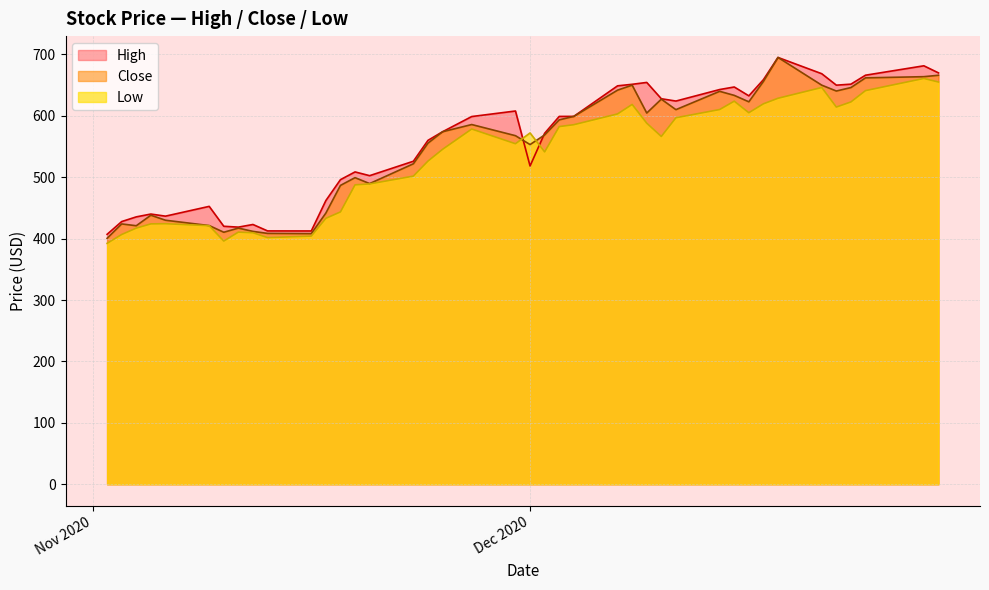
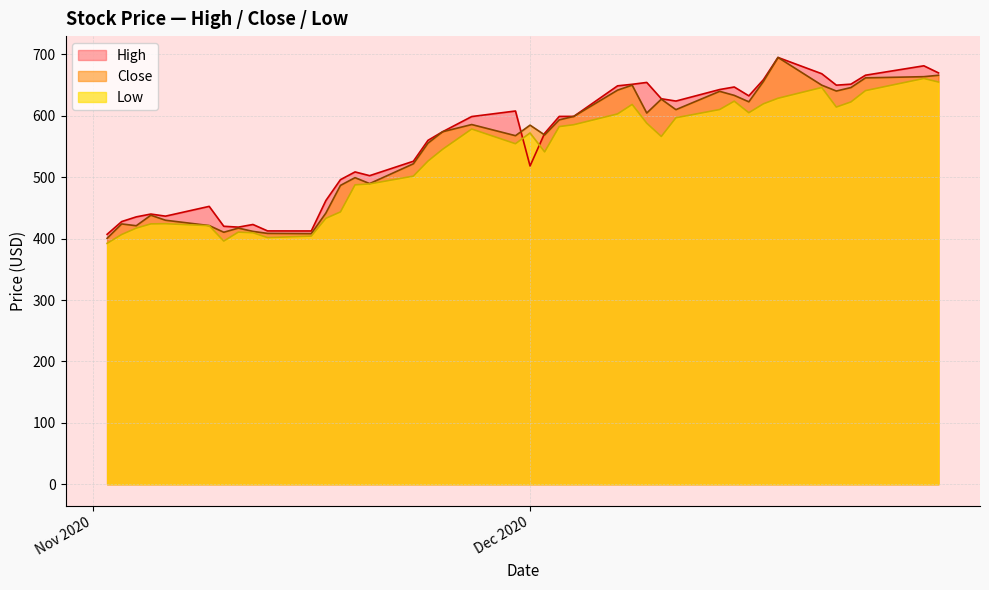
Close, Dec 2020: 550 -> 580
